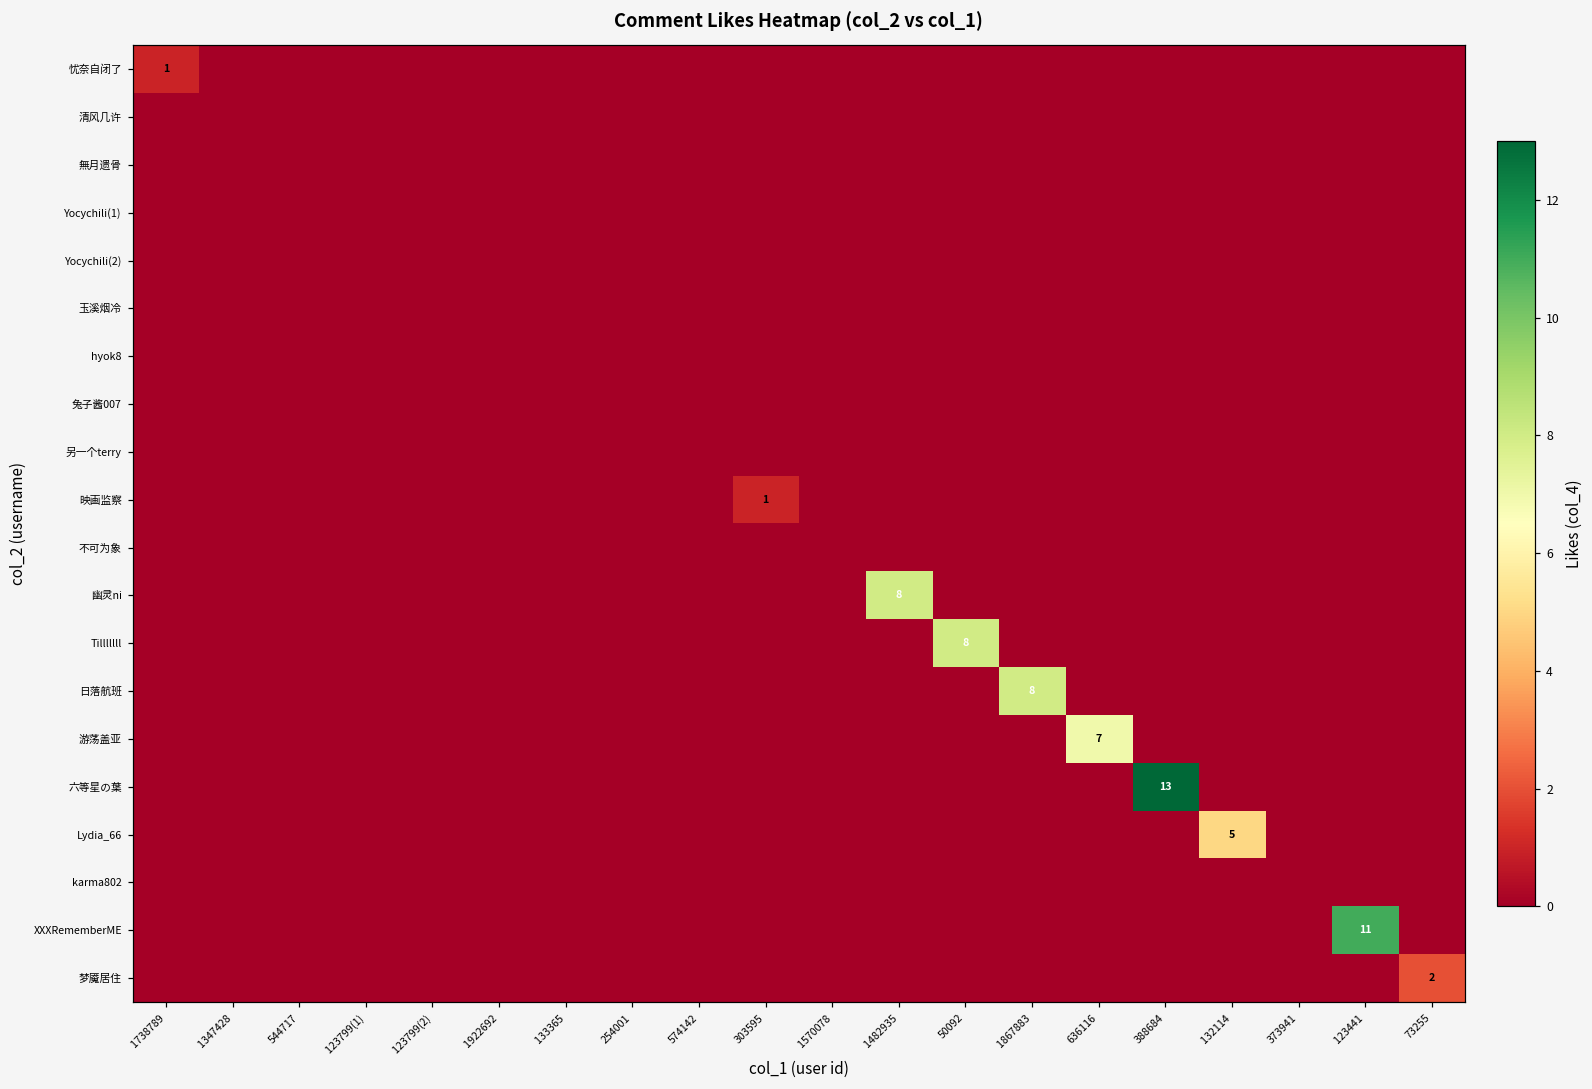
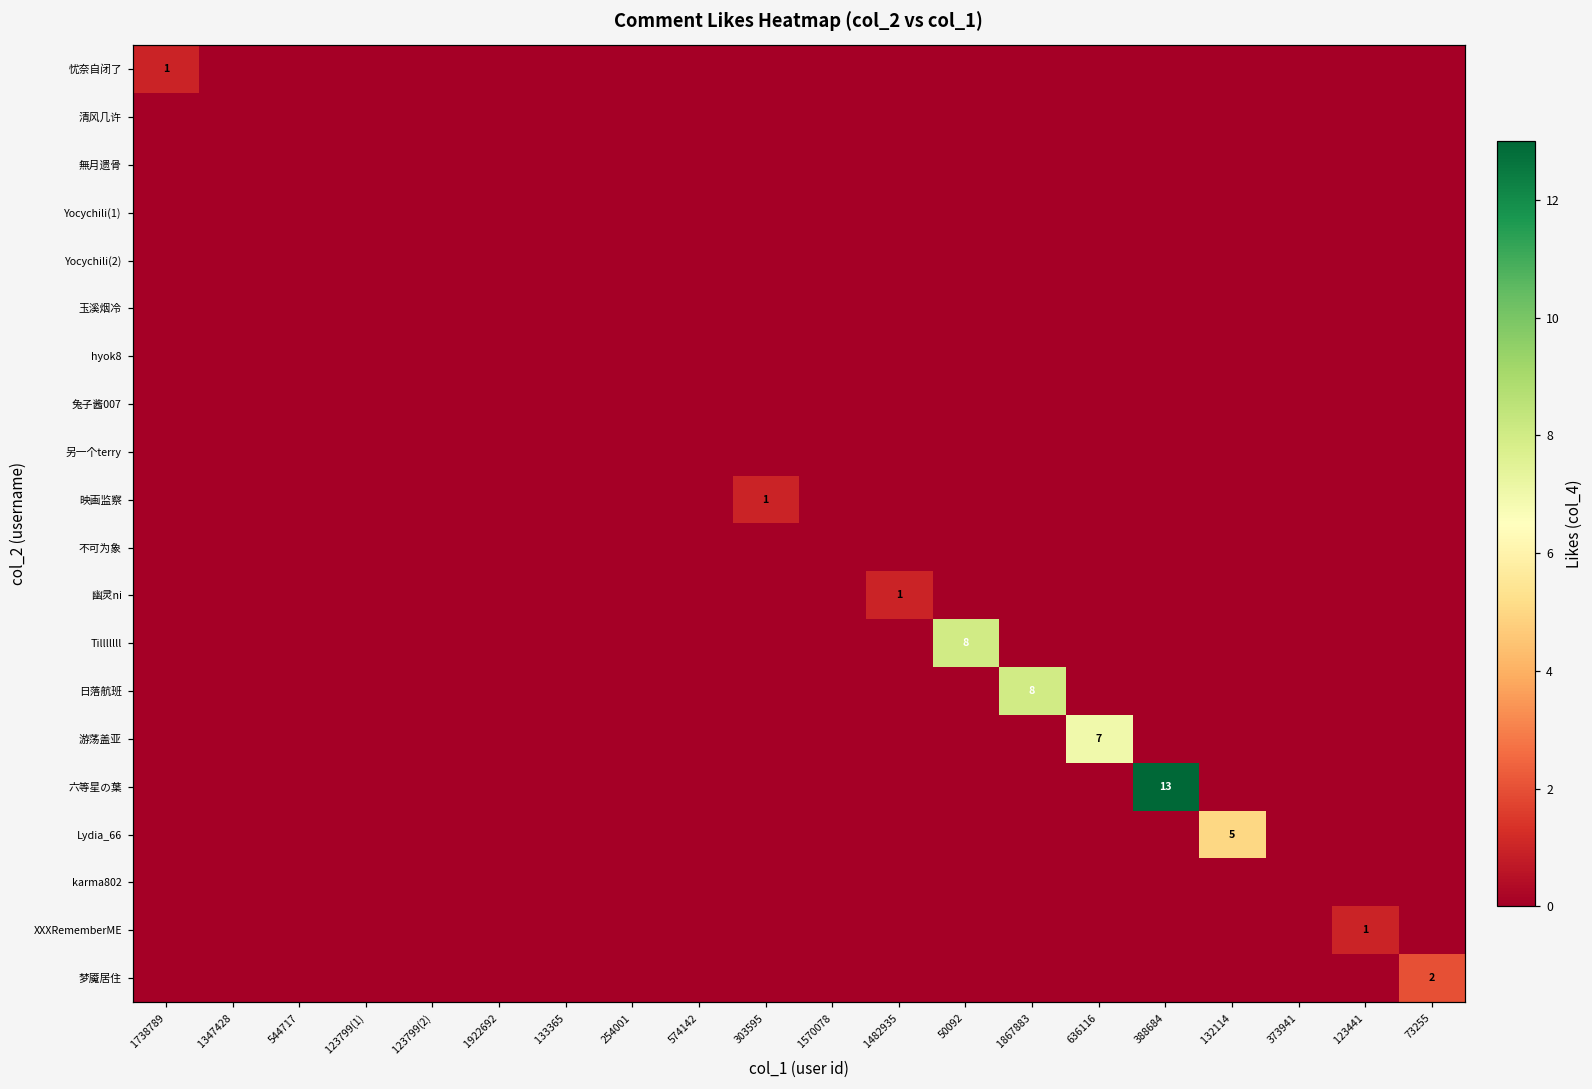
幽灵ni, 1482935: 8 -> 1
XXXRememberME, 123441: 11 -> 1
